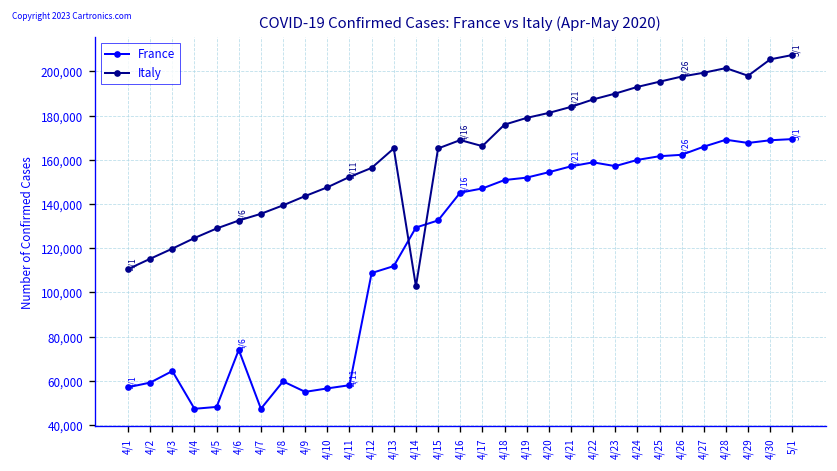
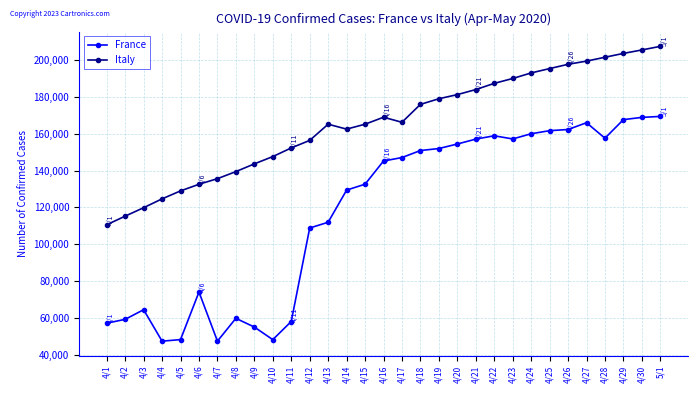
France, 4/10: 57,000 -> 48,000
Italy, 4/14: 103,000 -> 162,000
France, 4/28: 169,000 -> 158,000
Italy, 4/29: 198,000 -> 204,000
